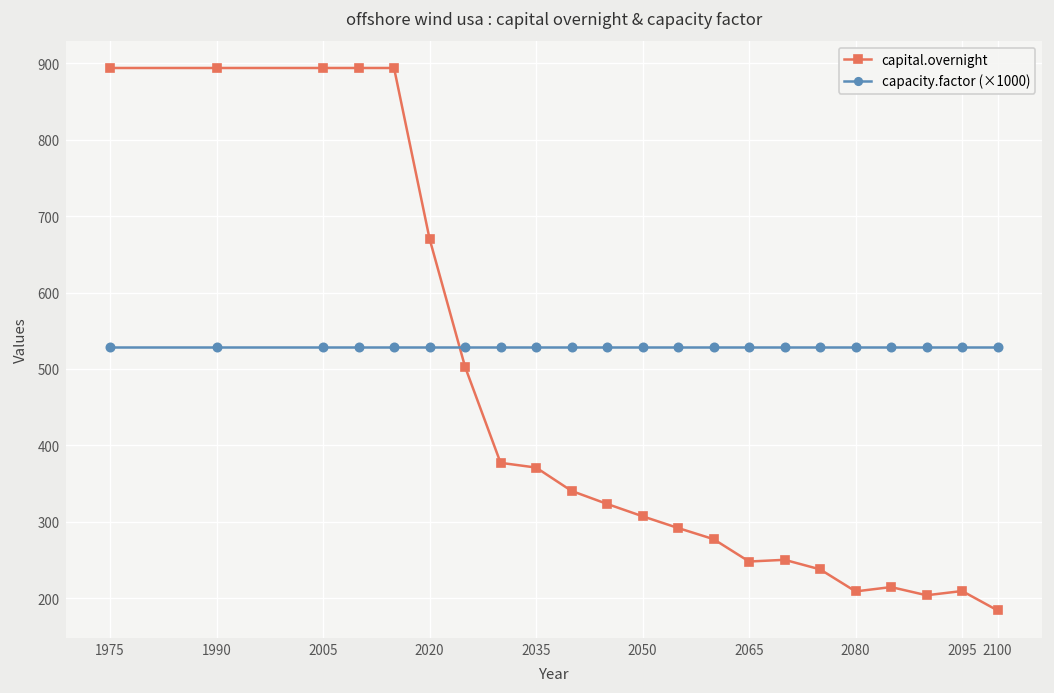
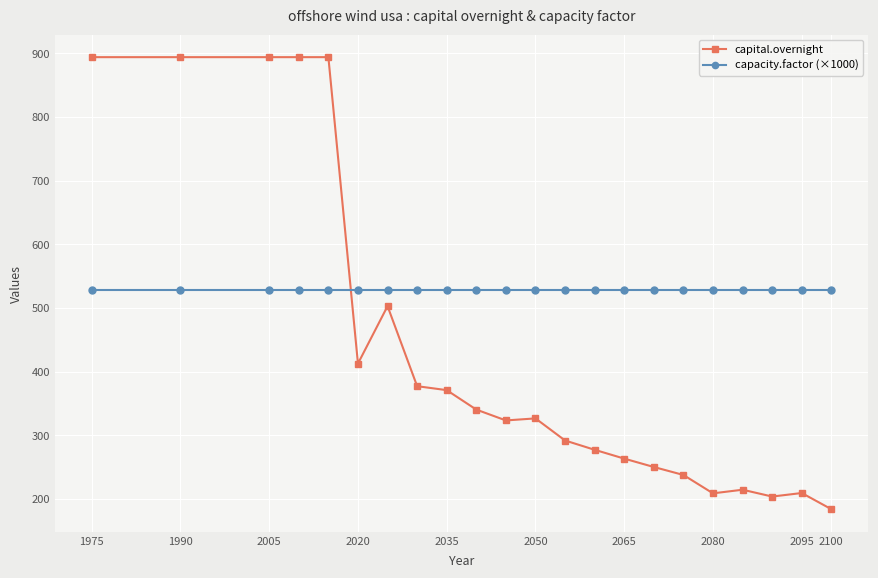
capital.overnight, 2020: 670 -> 410
capital.overnight, 2050: 310 -> 330
capital.overnight, 2065: 250 -> 260
